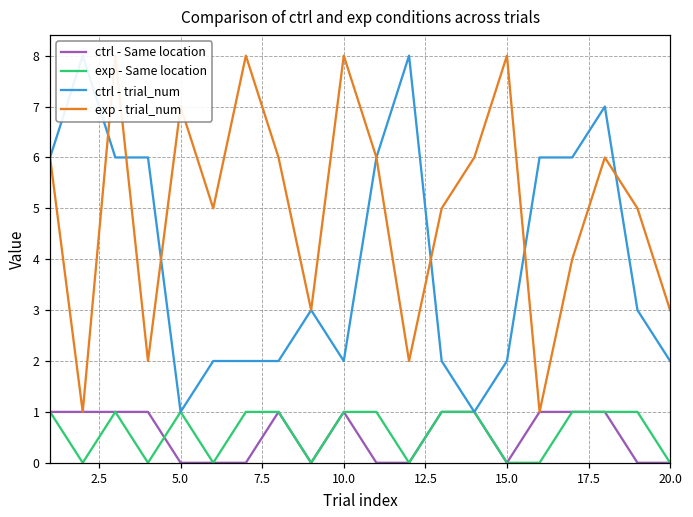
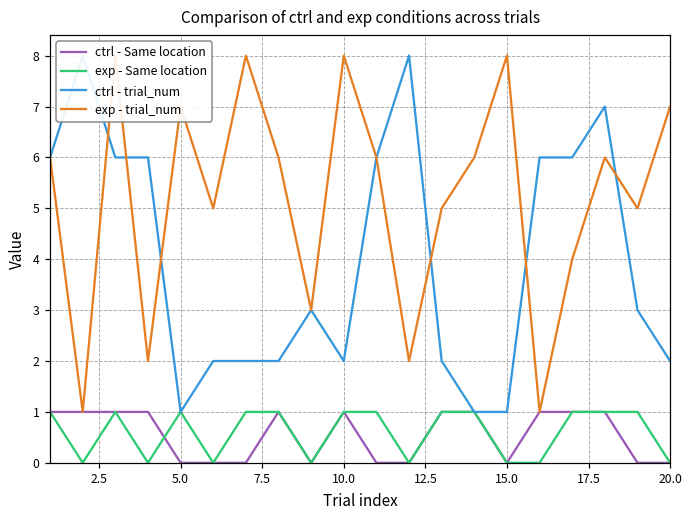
ctrl - trial_num, 15.0: 2 -> 1
exp - trial_num, 20.0: 3 -> 7
